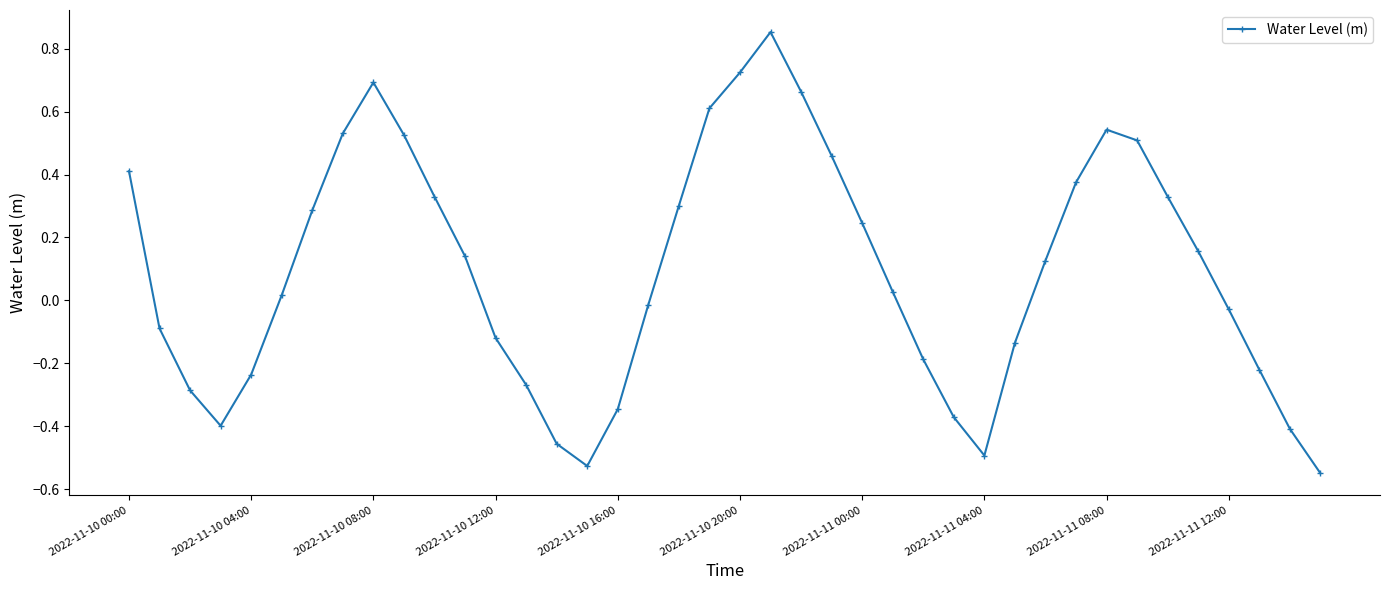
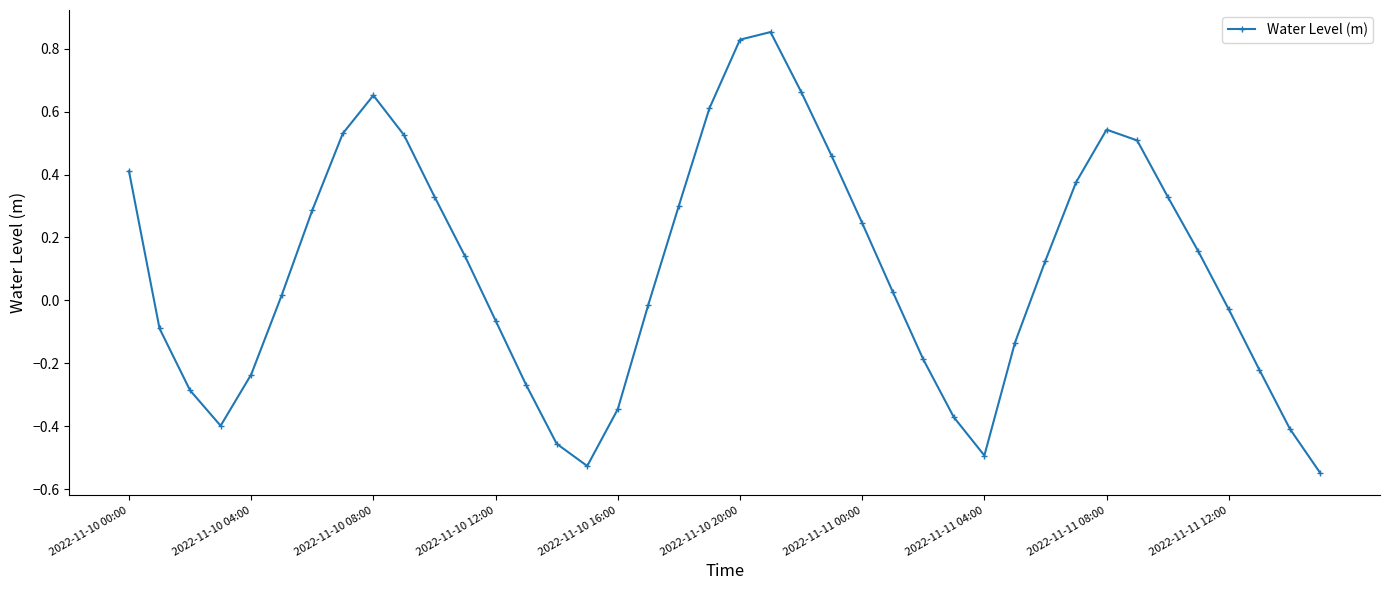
2022-11-10 08:00: 0.69 -> 0.65
2022-11-10 12:00: -0.12 -> -0.06
2022-11-10 20:00: 0.72 -> 0.83
